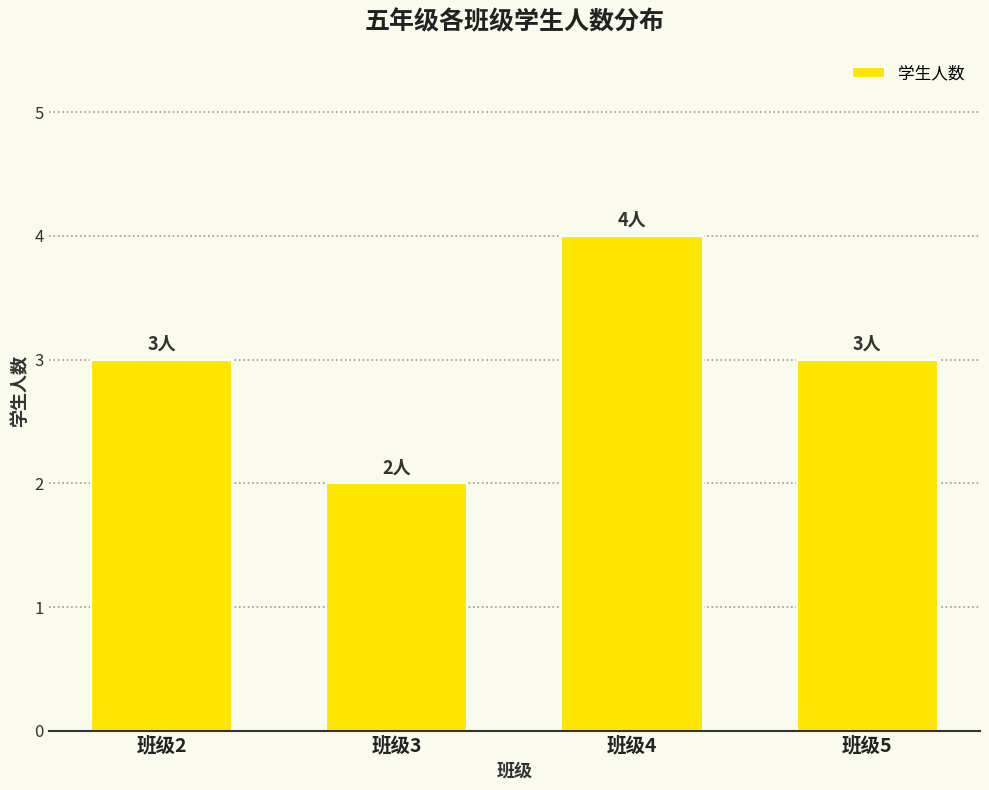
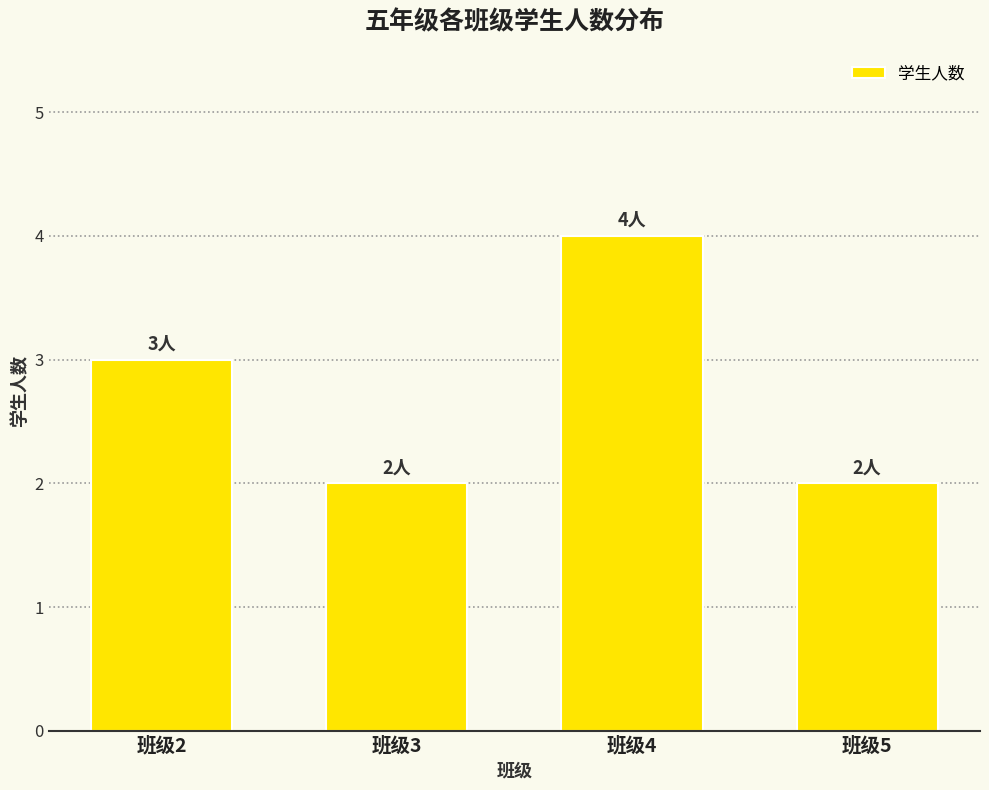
班级5: 3人 -> 2人
